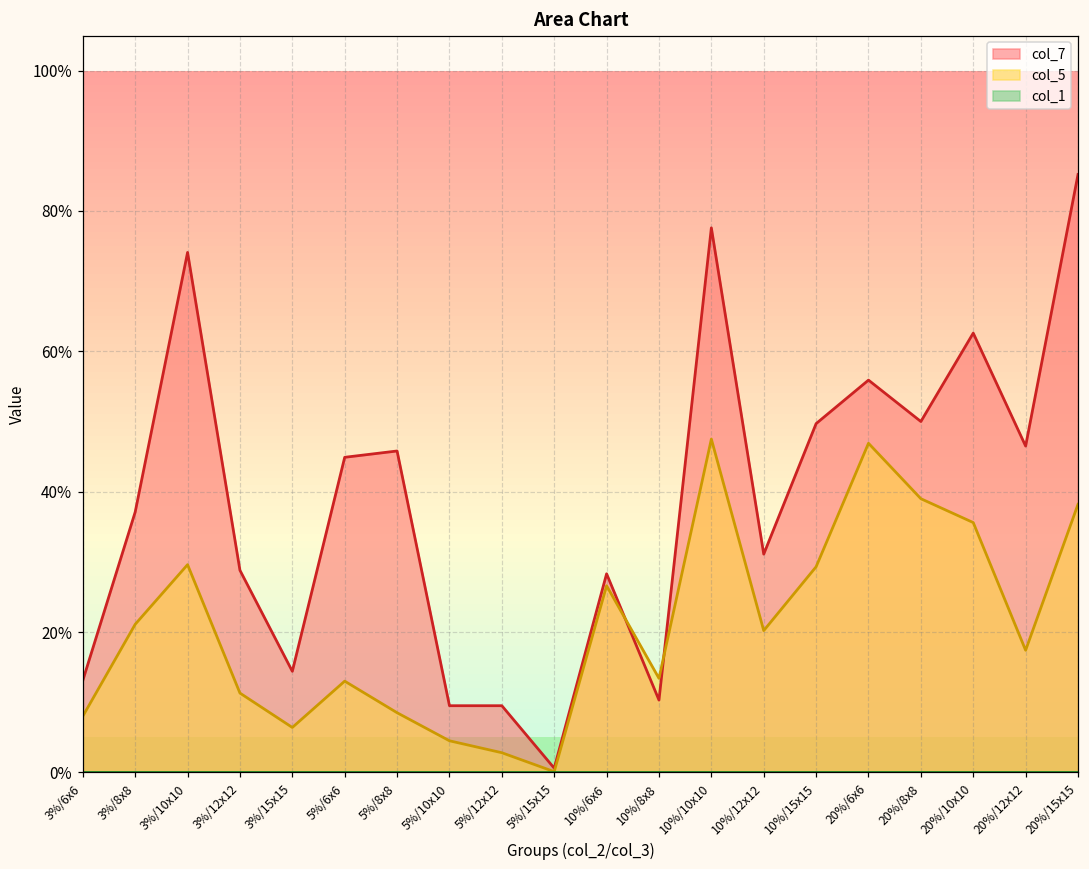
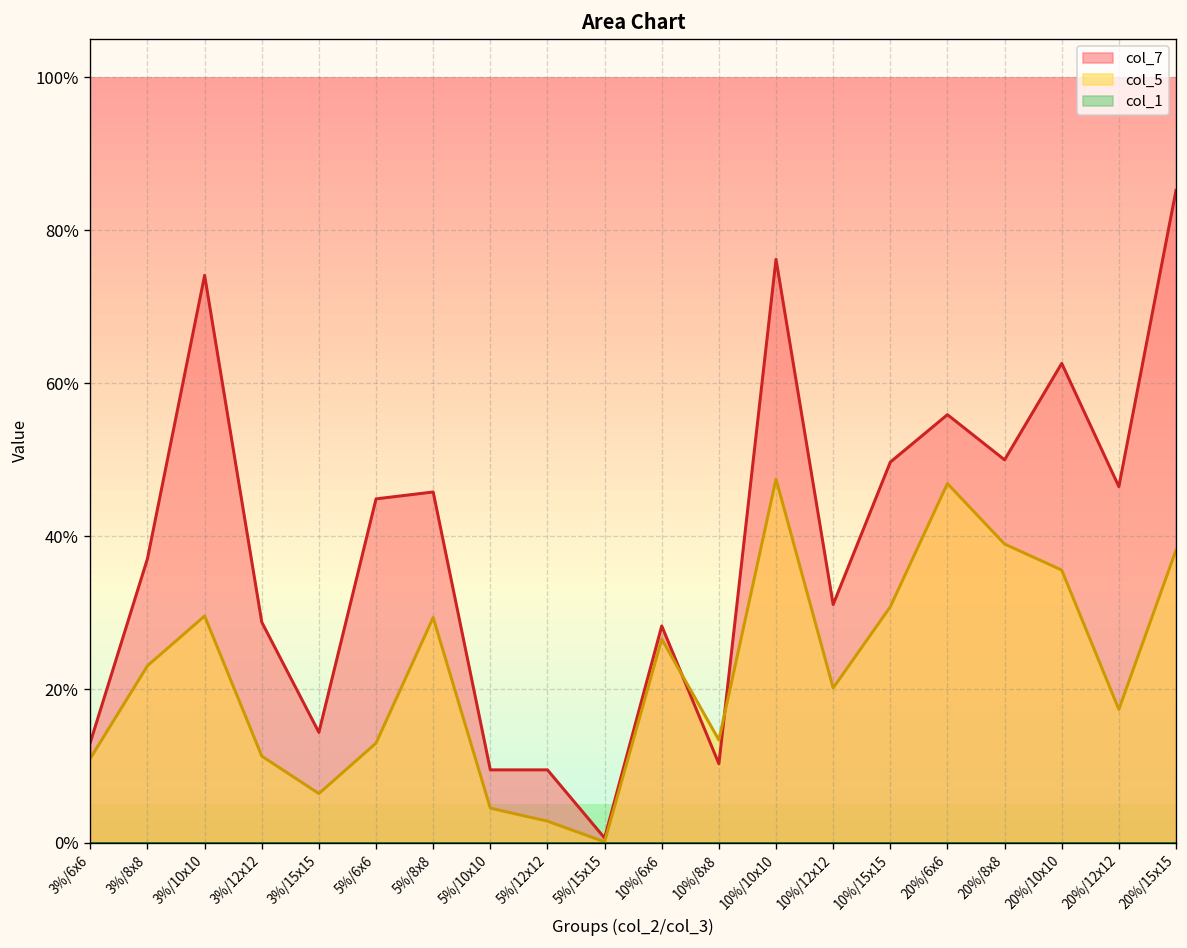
col_5, 3%/6x6: 8% -> 11%
col_5, 3%/8x8: 21% -> 23%
col_5, 5%/8x8: 9% -> 29%
col_7, 10%/10x10: 78% -> 76%
col_5, 10%/15x15: 29% -> 31%
